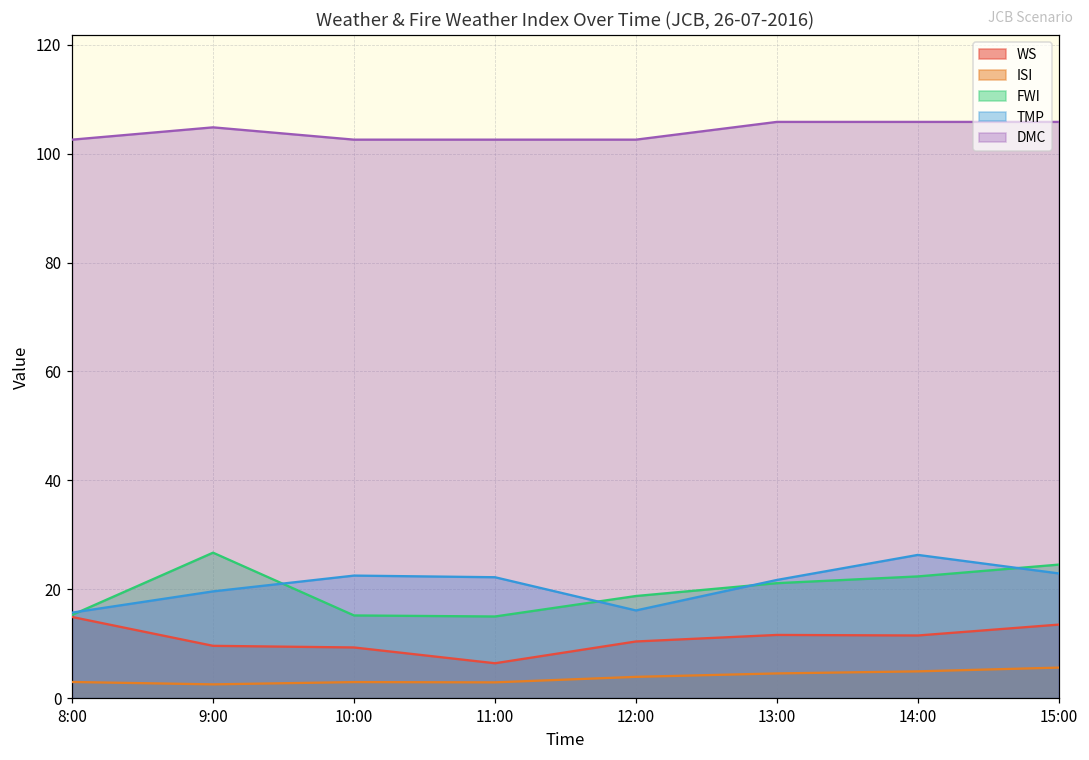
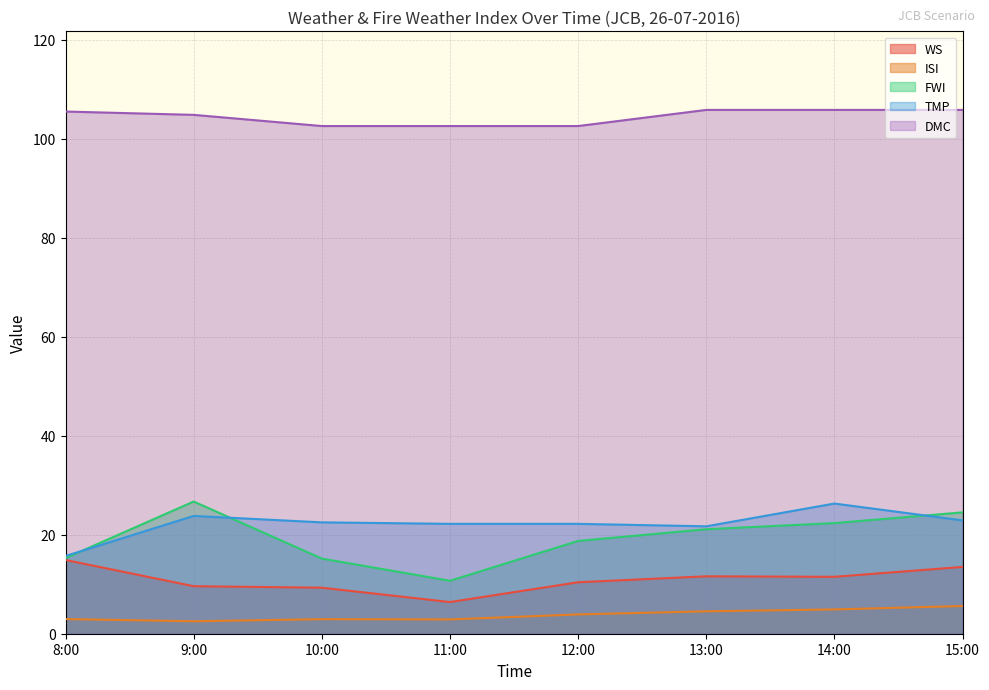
DMC, 8:00: 103 -> 106
TMP, 9:00: 20 -> 24
FWI, 11:00: 15 -> 11
TMP, 12:00: 16 -> 22
